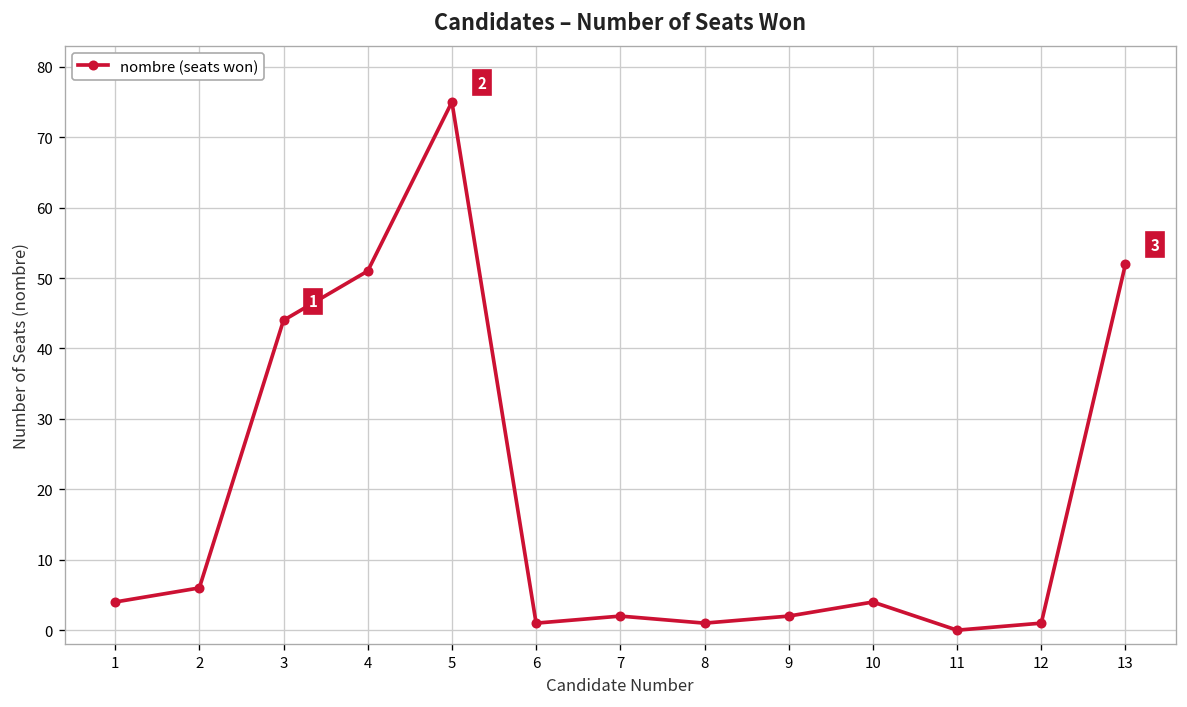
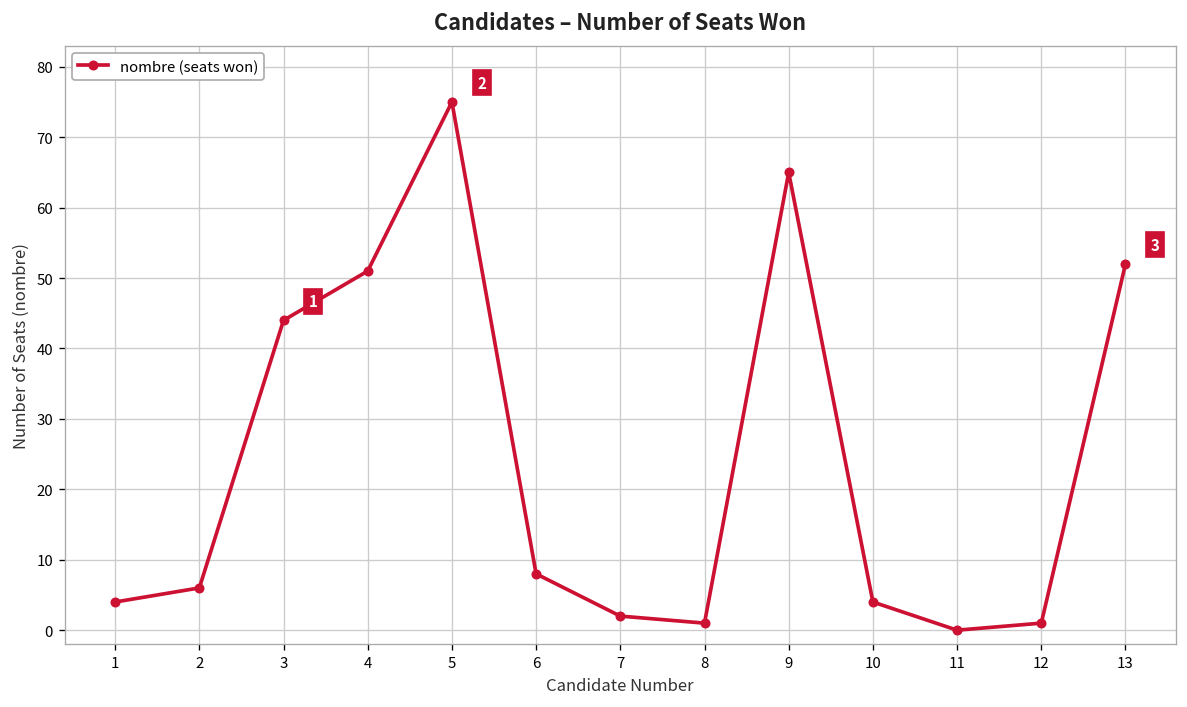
6: 1 -> 8
9: 2 -> 65
